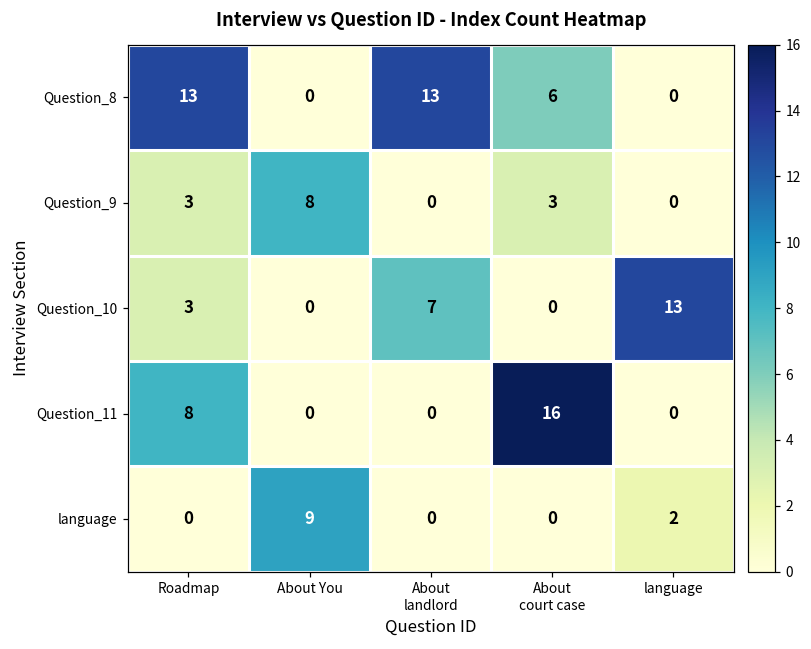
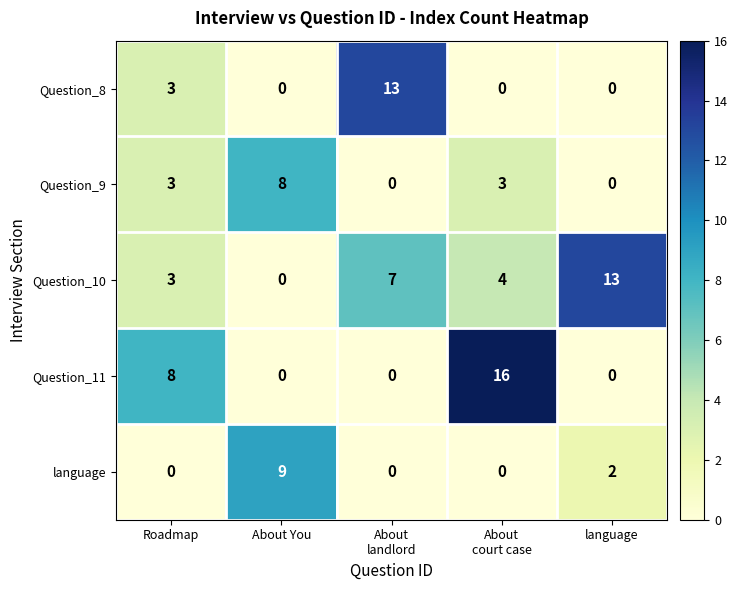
Question_8, Roadmap: 13 -> 3
Question_8, About court case: 6 -> 0
Question_10, About court case: 0 -> 4
